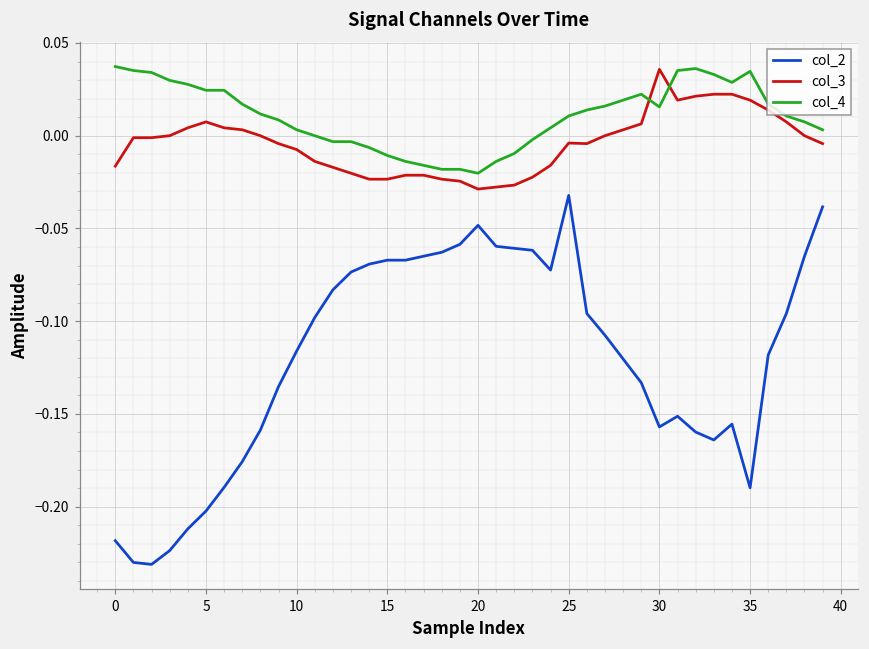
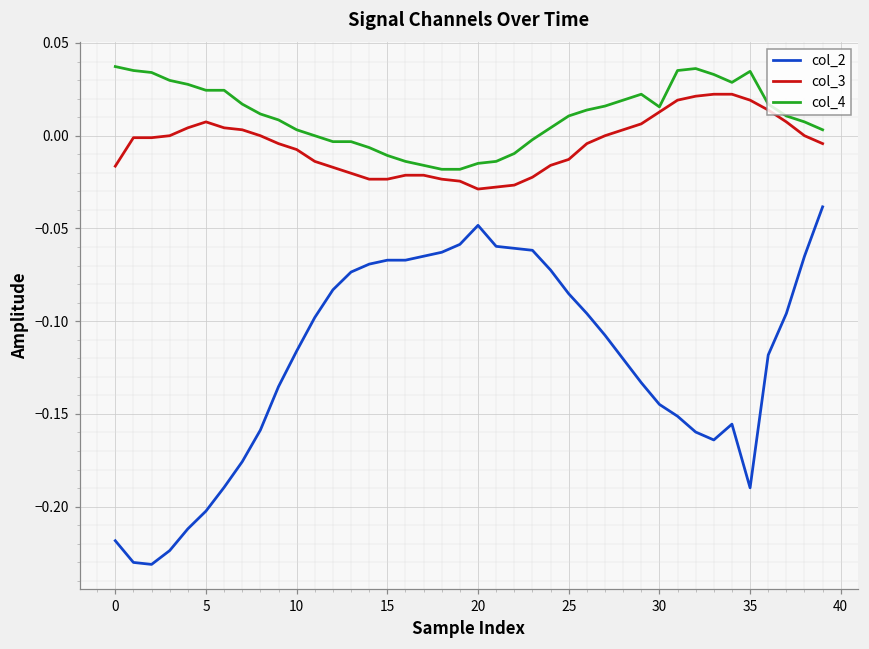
col_4, 20: -0.020 -> -0.015
col_2, 25: -0.032 -> -0.085
col_3, 25: -0.004 -> -0.013
col_2, 30: -0.157 -> -0.145
col_3, 30: 0.036 -> 0.013
